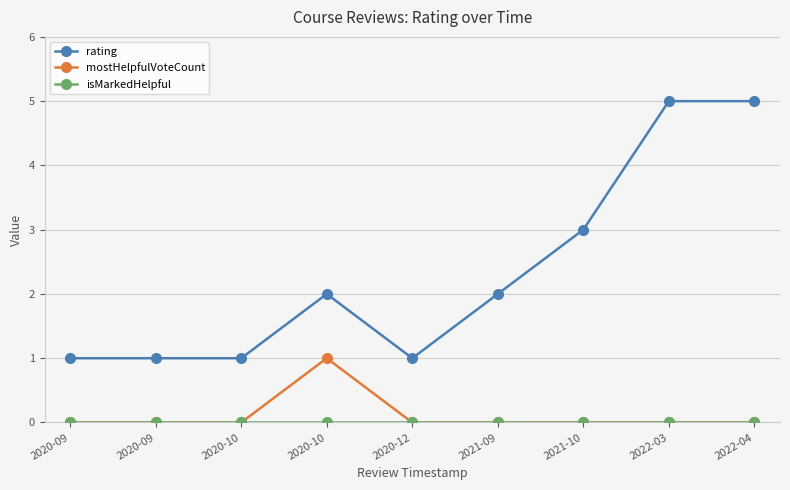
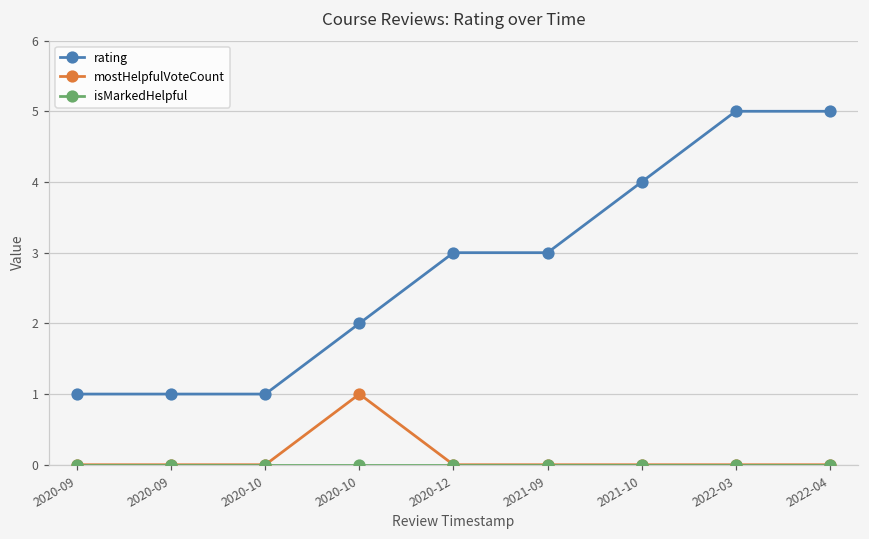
rating, 2020-12: 1 -> 3
rating, 2021-09: 2 -> 3
rating, 2021-10: 3 -> 4
